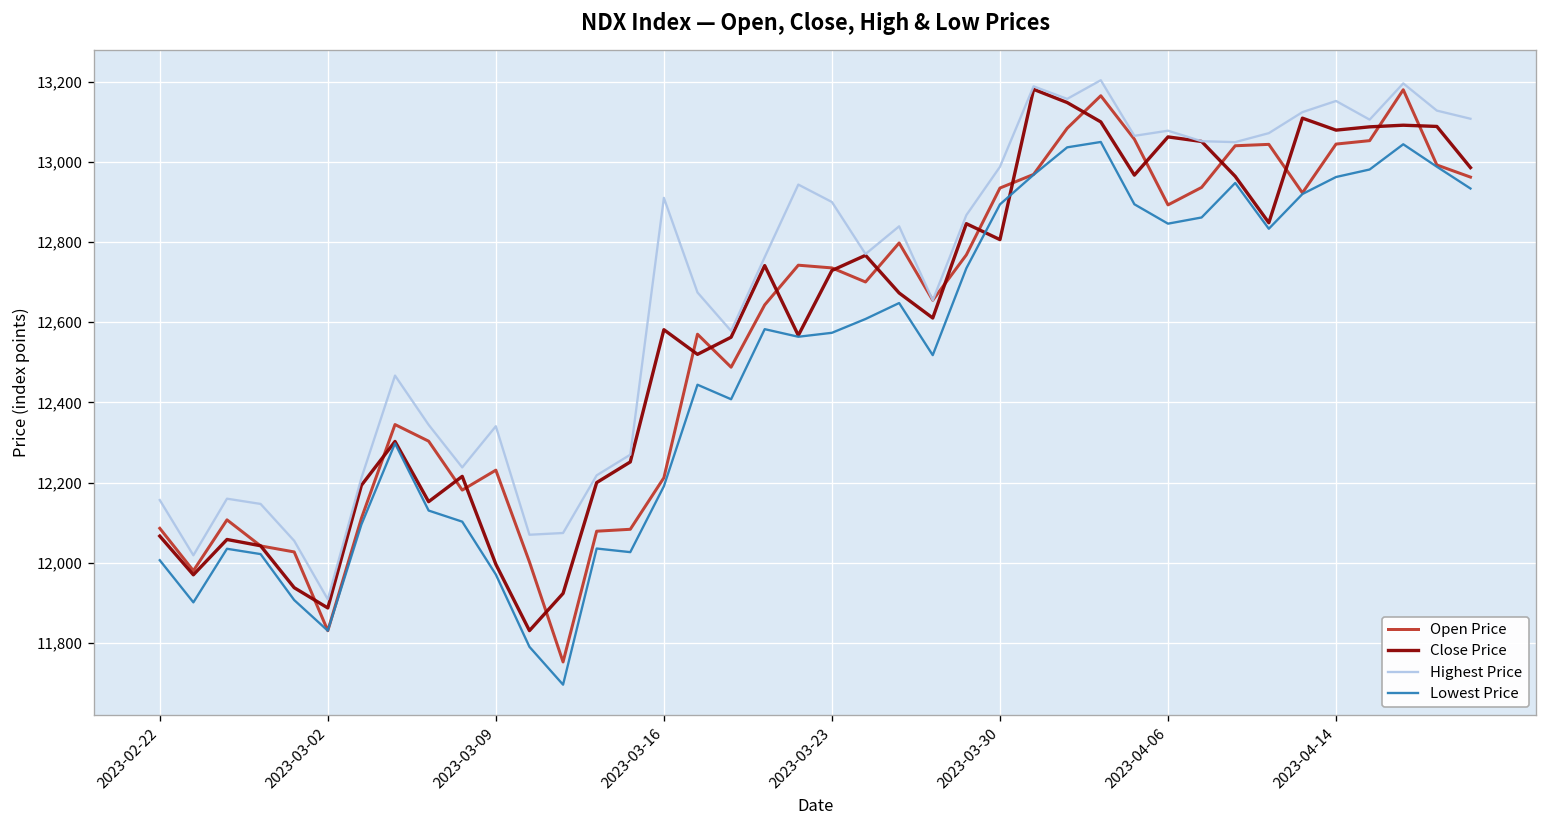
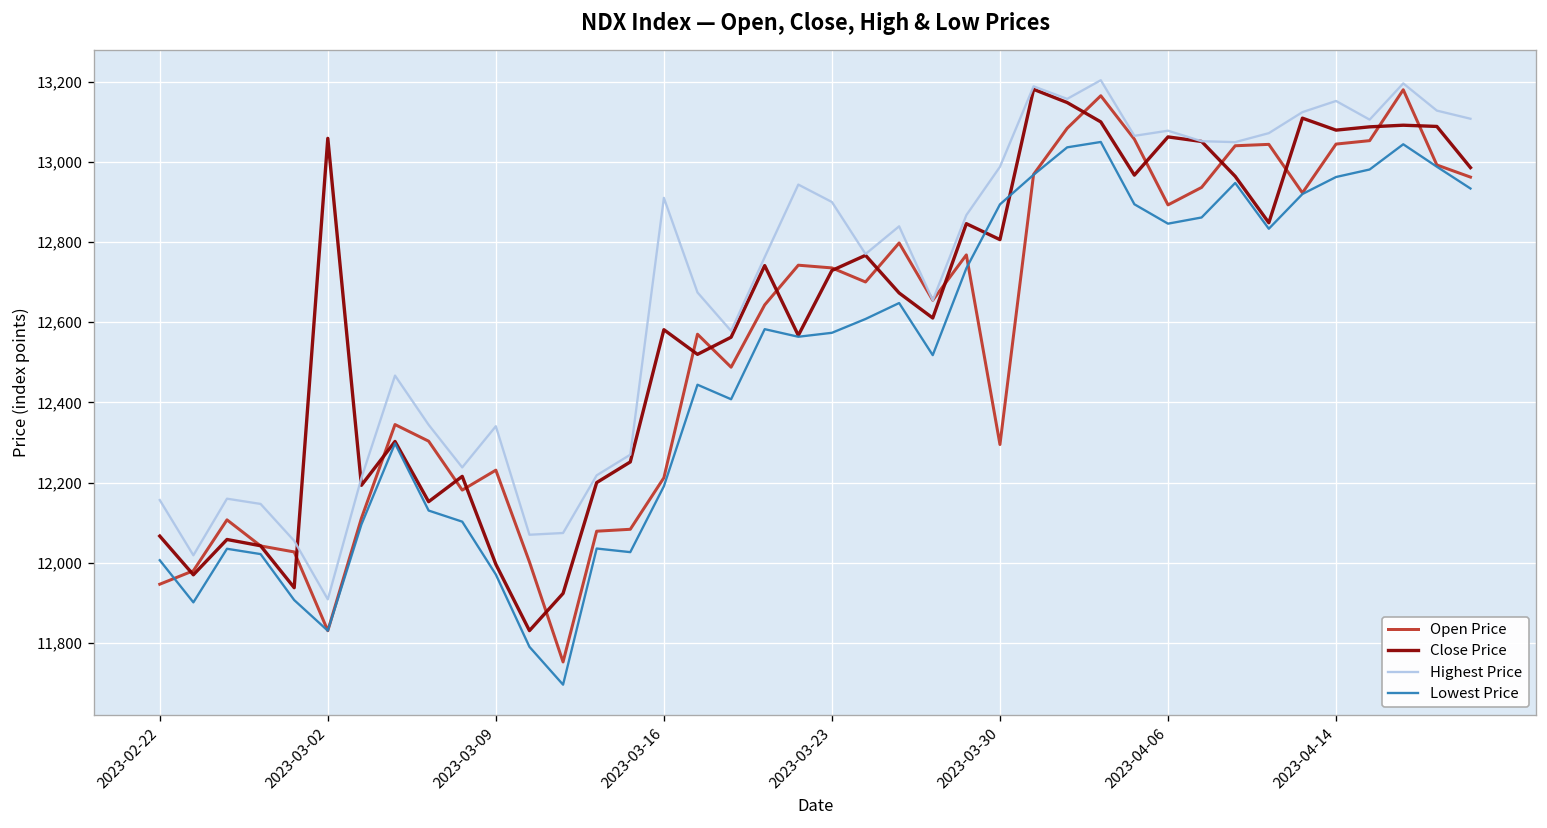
Open Price, 2023-02-22: 12,090 -> 11,950
Close Price, 2023-03-02: 11,890 -> 13,060
Open Price, 2023-03-30: 12,930 -> 12,290
